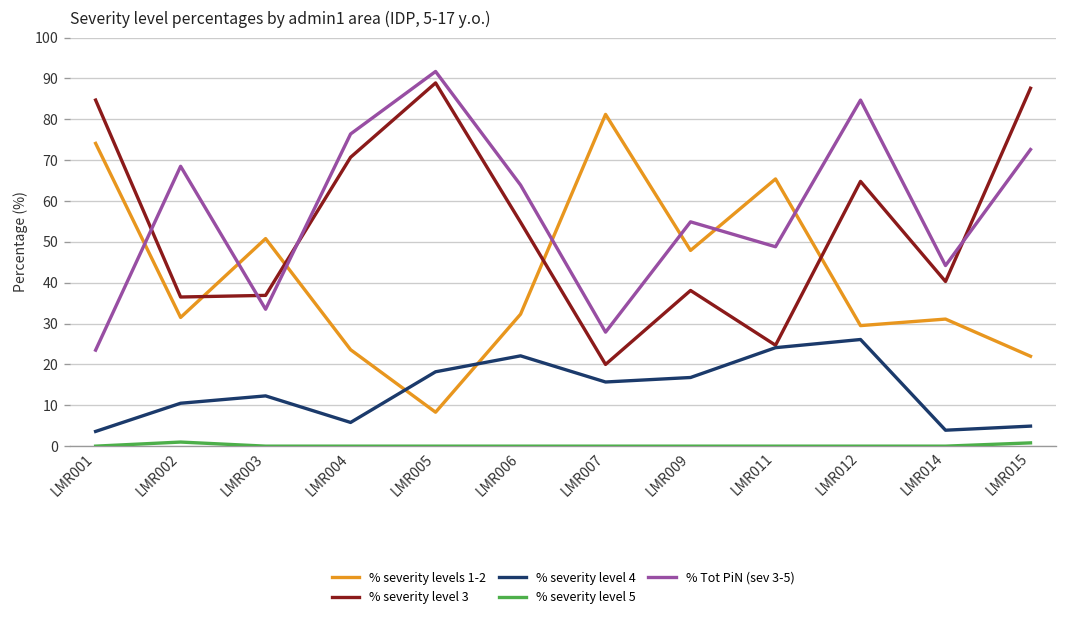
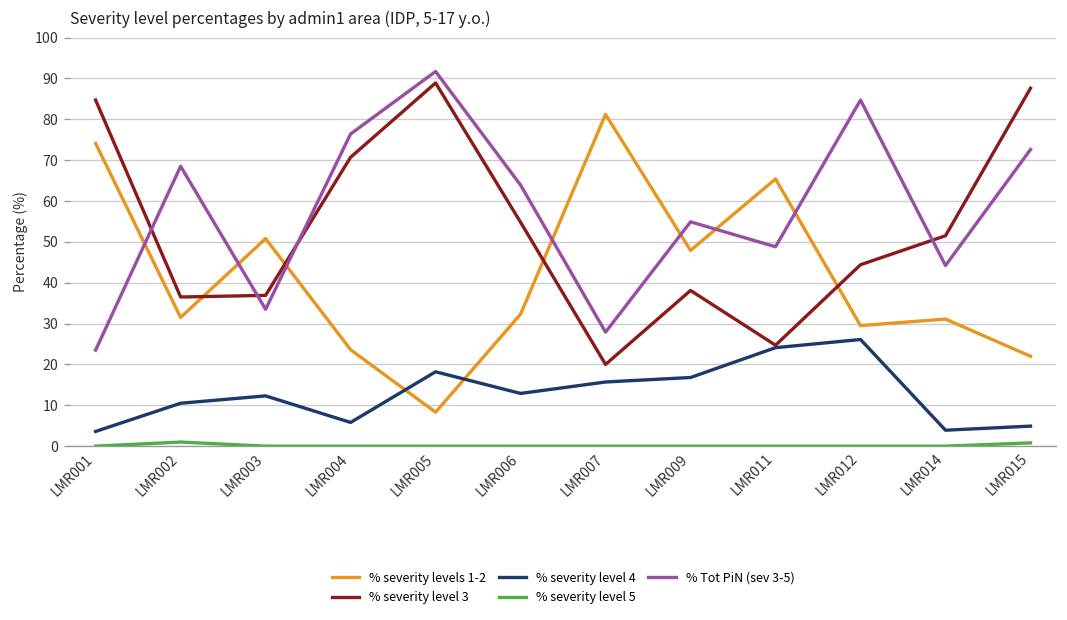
% severity level 4, LMR006: 22 -> 13
% severity level 3, LMR012: 65 -> 44
% severity level 3, LMR014: 40 -> 52
